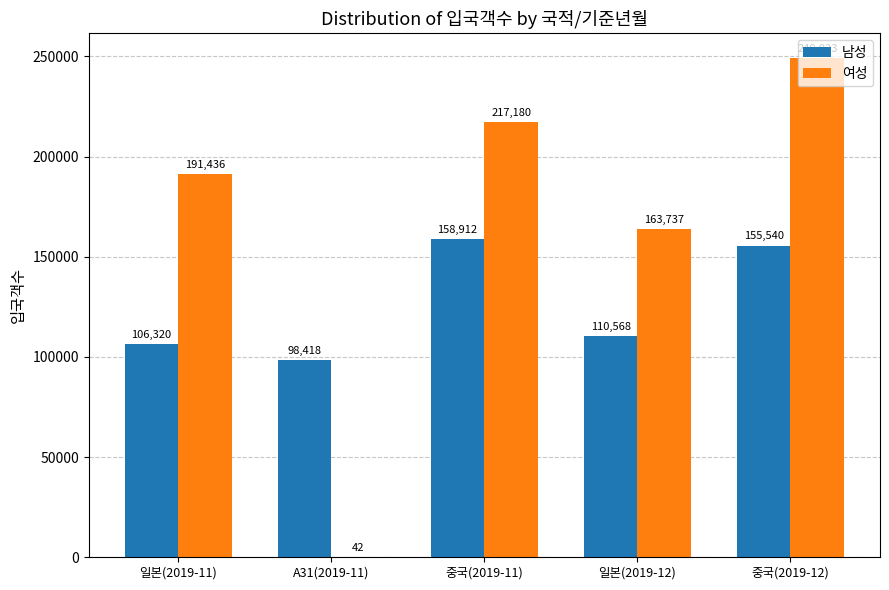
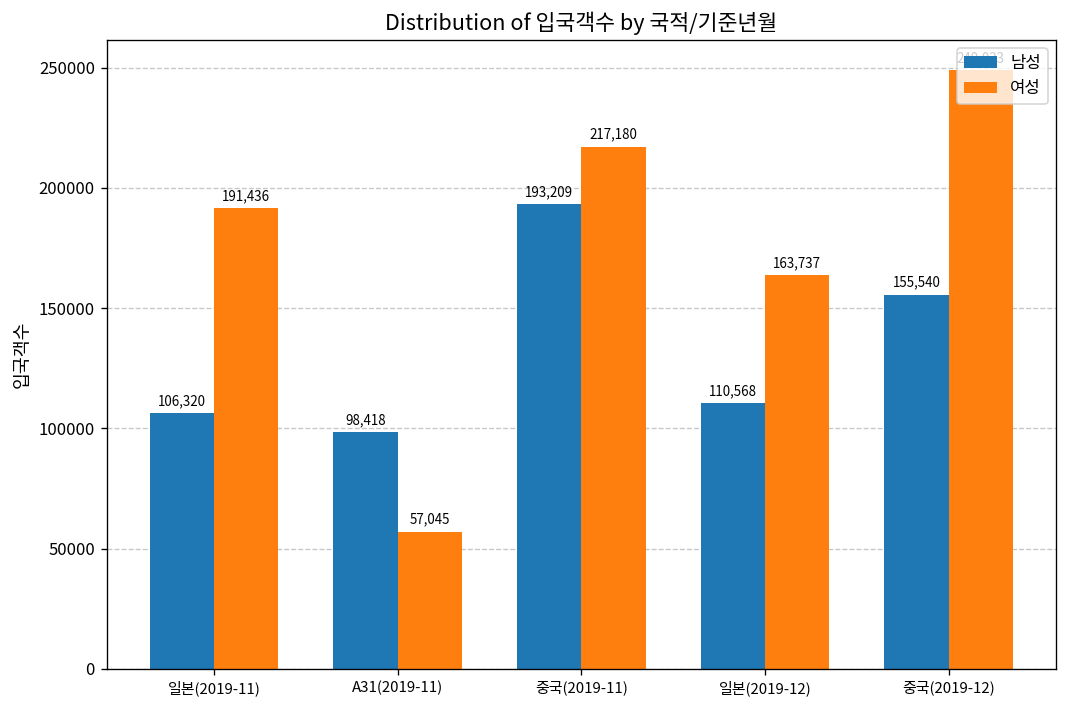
여성, A31(2019-11): 42 -> 57,045
남성, 중국(2019-11): 158,912 -> 193,209
